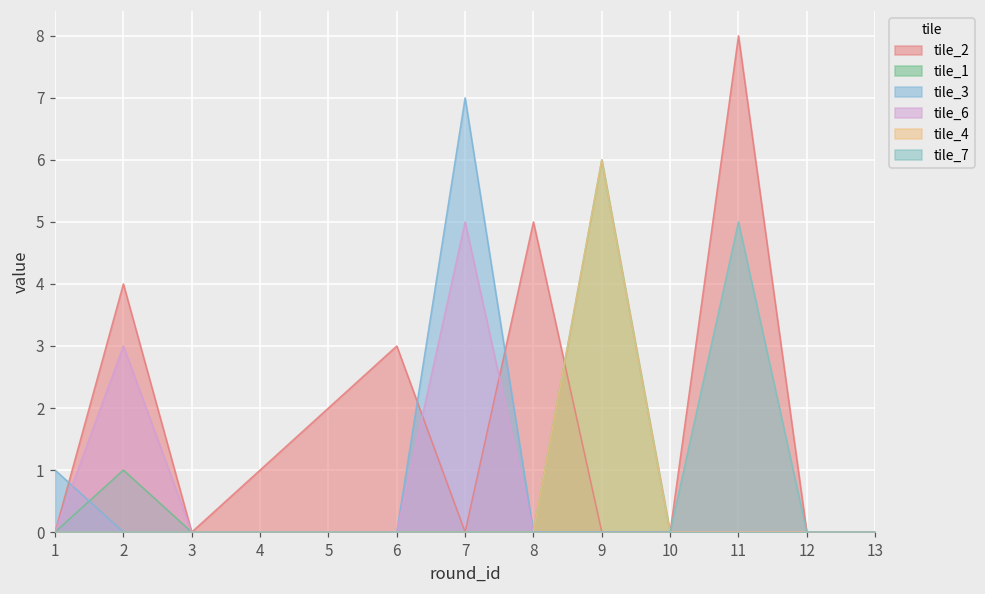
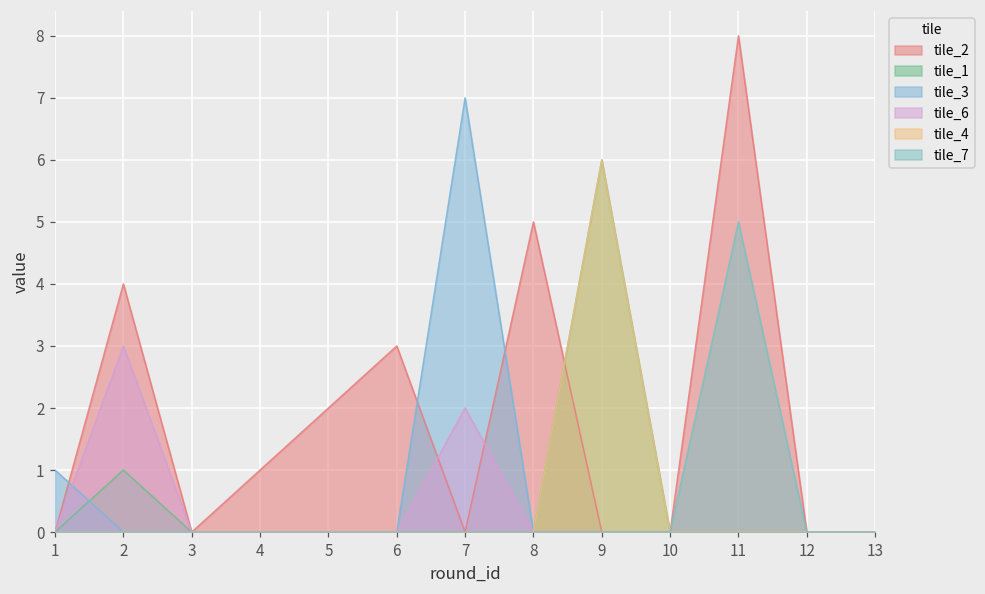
tile_6, 7: 5 -> 2
